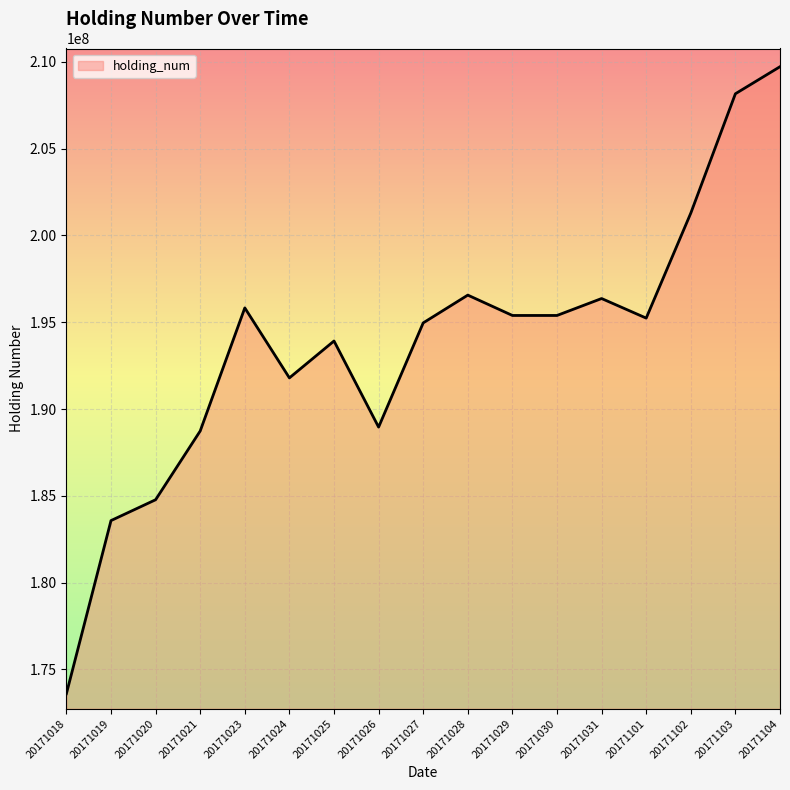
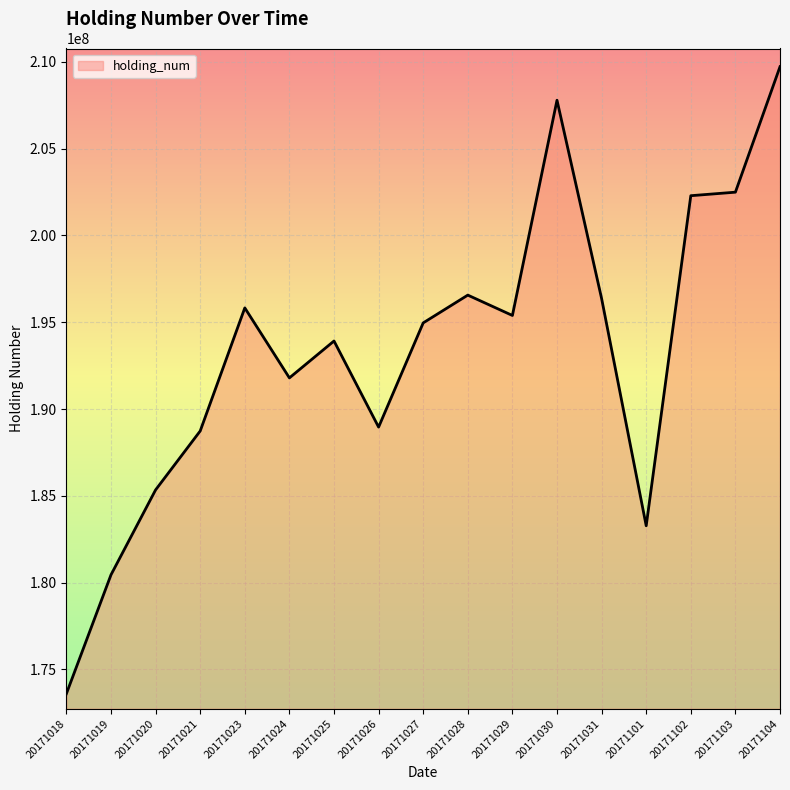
20171019: 183600000 -> 180400000
20171020: 184800000 -> 185300000
20171030: 195400000 -> 207800000
20171101: 195200000 -> 183300000
20171102: 201300000 -> 202300000
20171103: 208200000 -> 202500000
